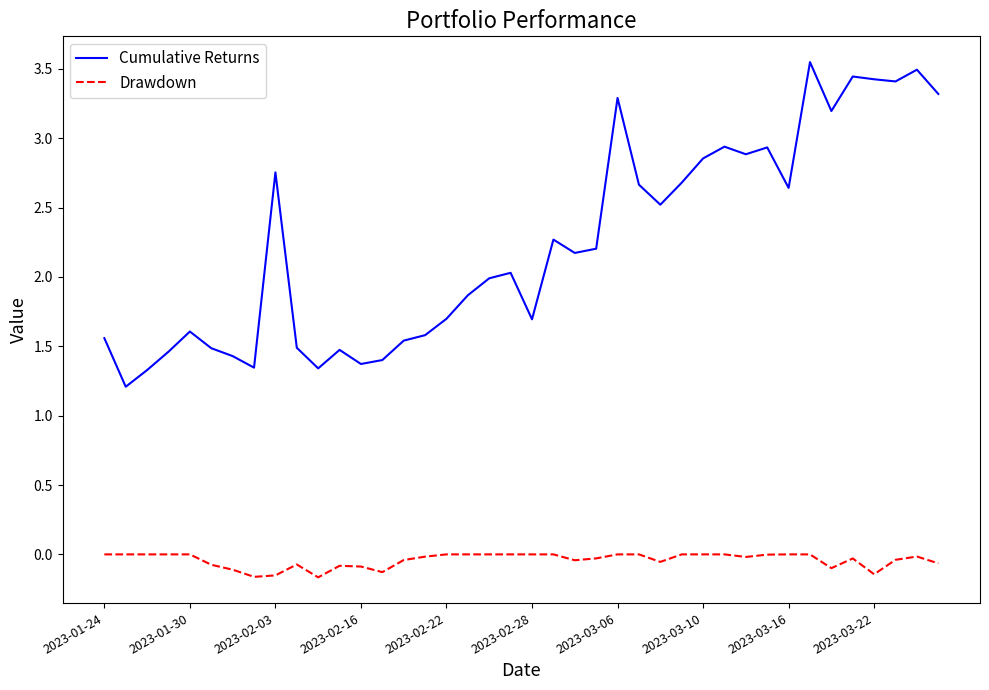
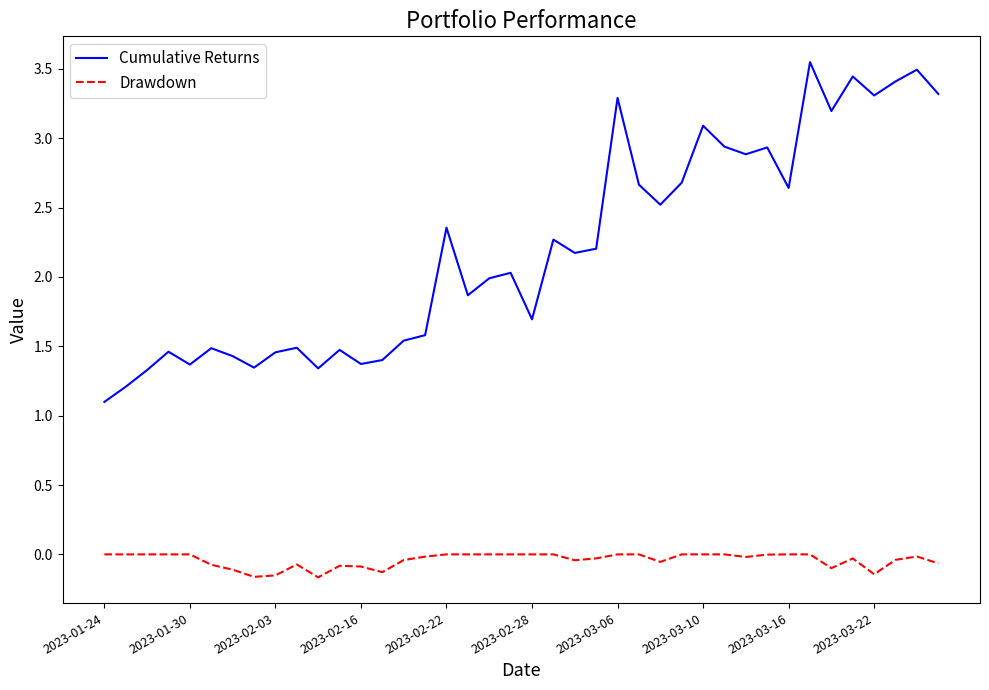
Cumulative Returns, 2023-01-24: 1.56 -> 1.10
Cumulative Returns, 2023-01-30: 1.61 -> 1.37
Cumulative Returns, 2023-02-03: 2.75 -> 1.46
Cumulative Returns, 2023-02-22: 1.70 -> 2.35
Cumulative Returns, 2023-03-10: 2.85 -> 3.09
Cumulative Returns, 2023-03-22: 3.42 -> 3.31
